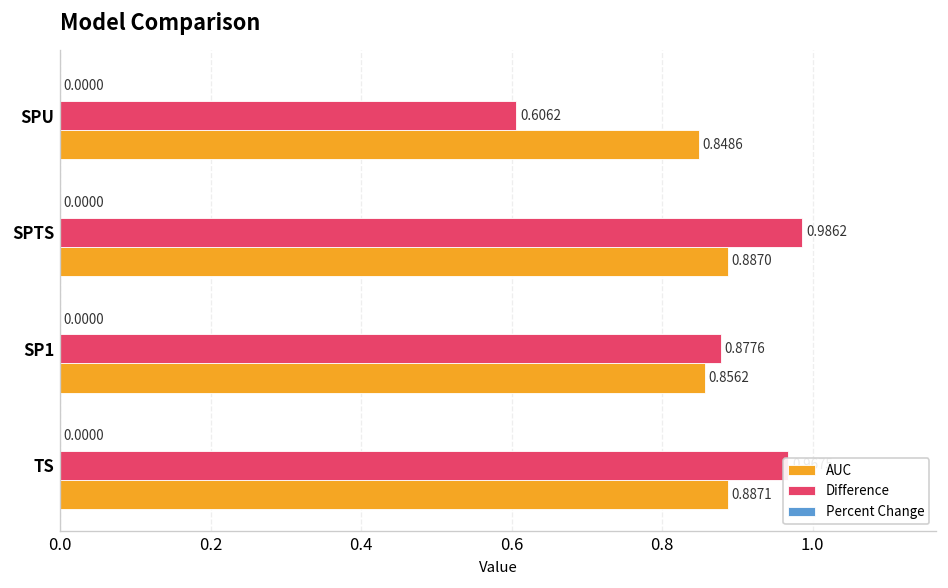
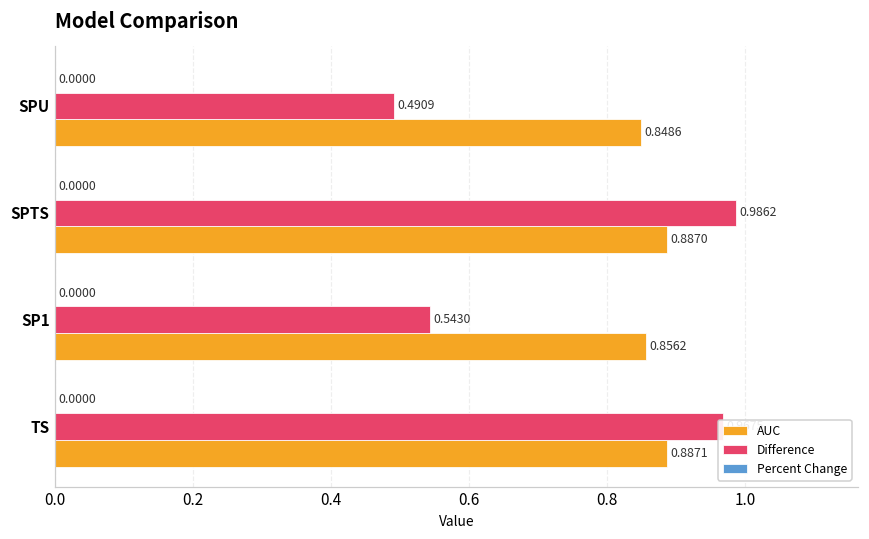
Difference, SPU: 0.6062 -> 0.4909
Difference, SP1: 0.8776 -> 0.5430
